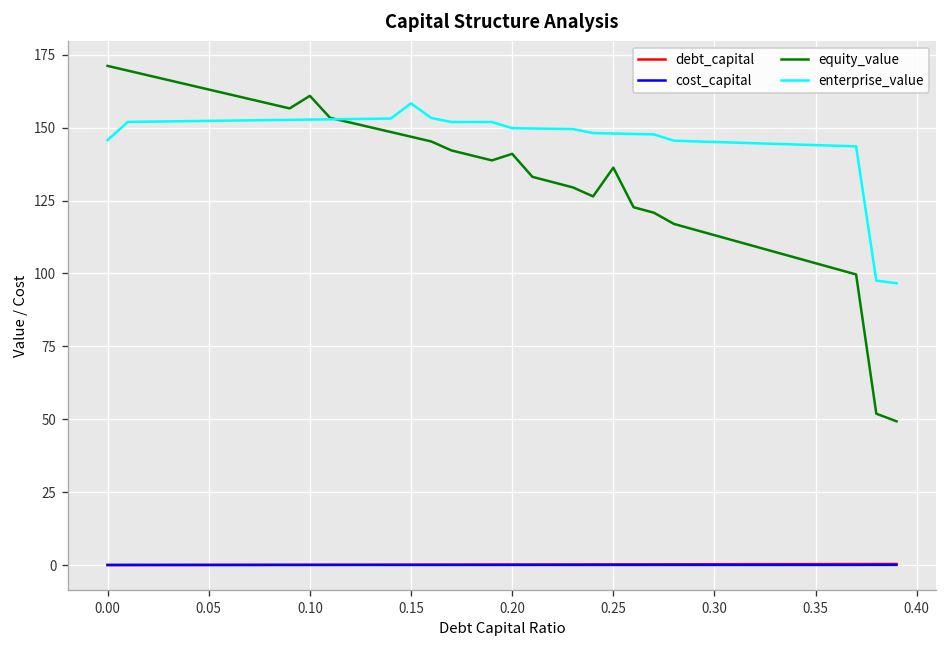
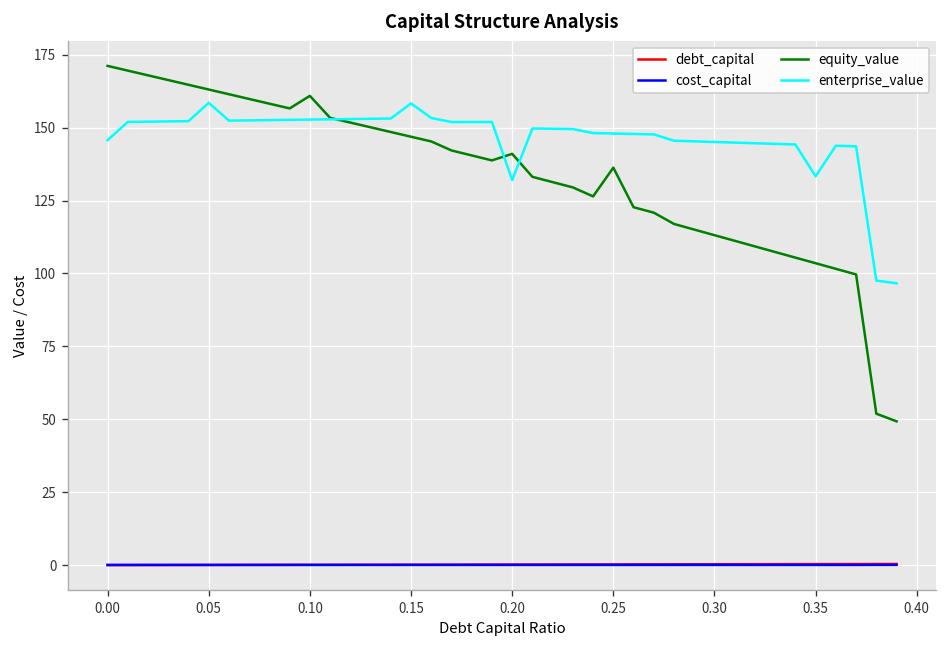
enterprise_value, 0.05: 152 -> 159
enterprise_value, 0.20: 150 -> 132
enterprise_value, 0.35: 144 -> 133
